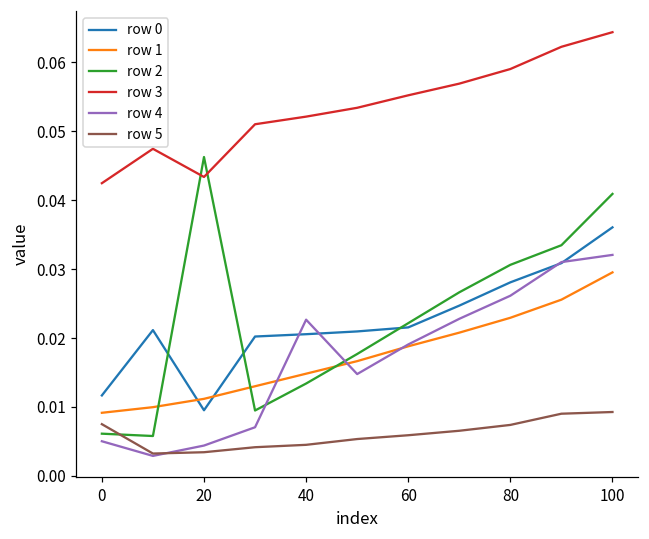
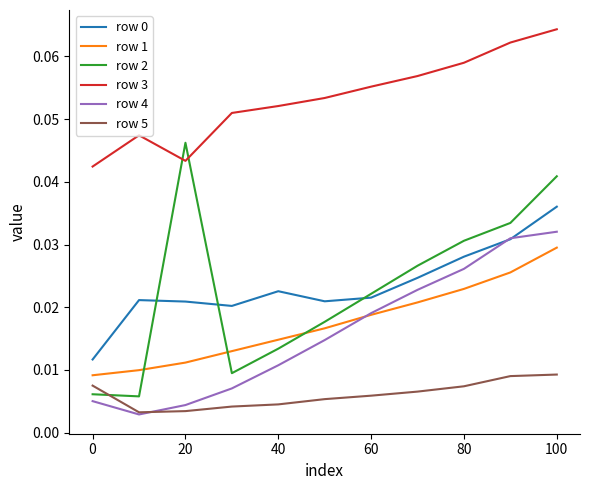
row 0, 20: 0.010 -> 0.021
row 0, 40: 0.021 -> 0.023
row 4, 40: 0.023 -> 0.011
